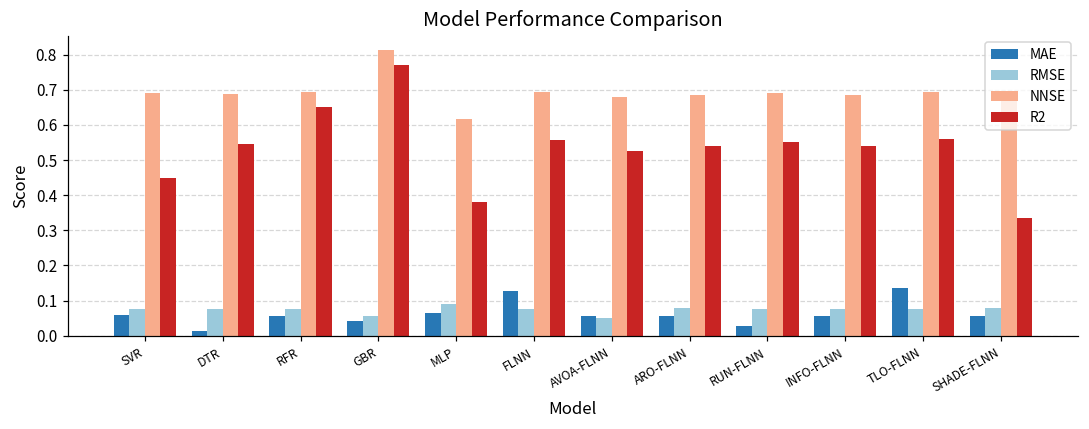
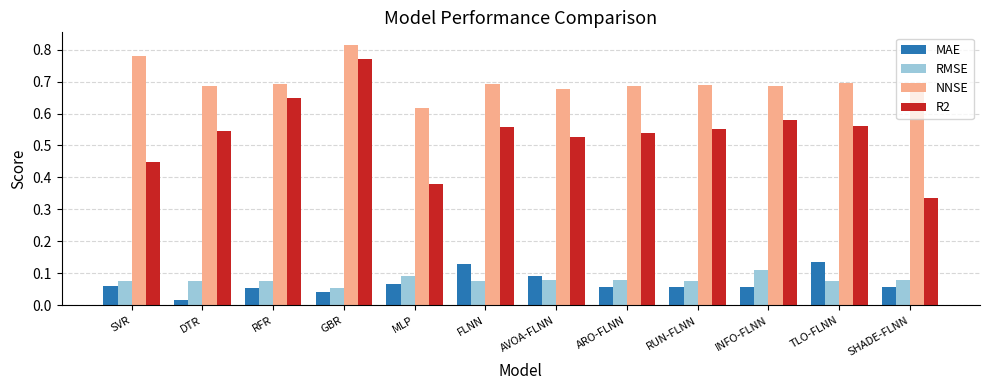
NNSE, SVR: 0.69 -> 0.78
MAE, AVOA-FLNN: 0.06 -> 0.09
RMSE, AVOA-FLNN: 0.05 -> 0.08
MAE, RUN-FLNN: 0.03 -> 0.06
RMSE, INFO-FLNN: 0.08 -> 0.11
R2, INFO-FLNN: 0.54 -> 0.58
